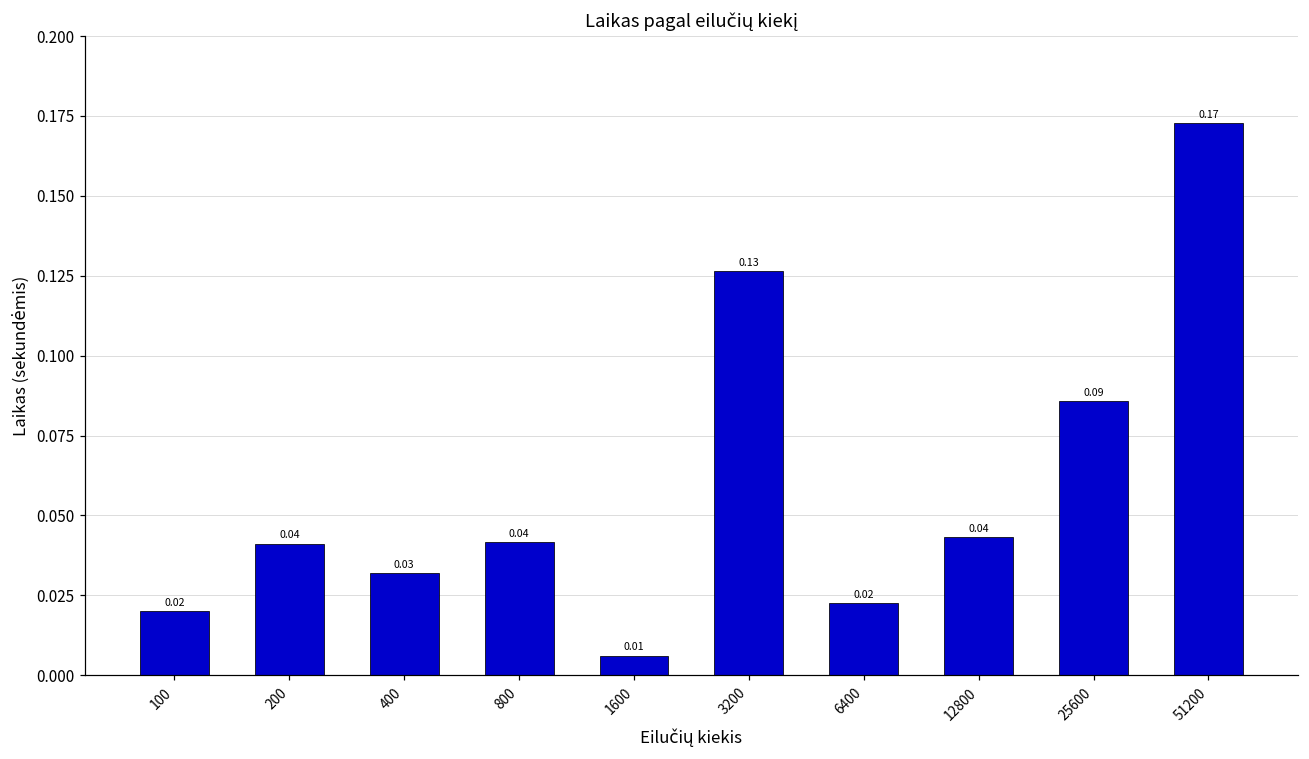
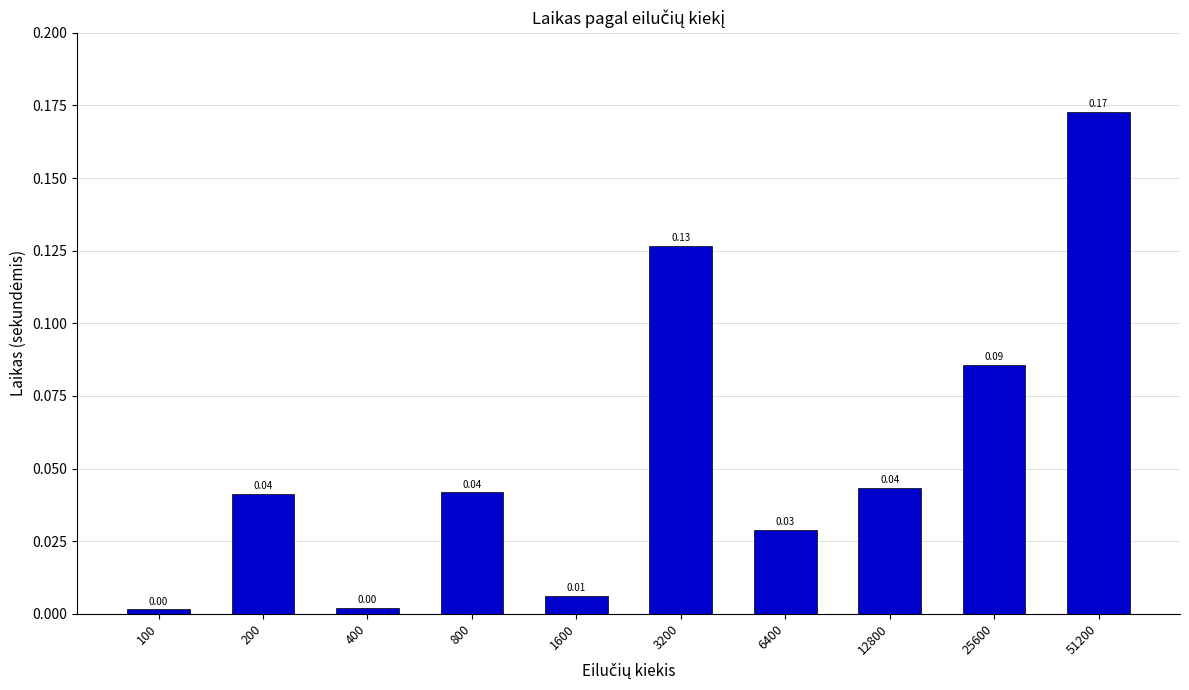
100: 0.02 -> 0.00
400: 0.03 -> 0.00
6400: 0.02 -> 0.03
